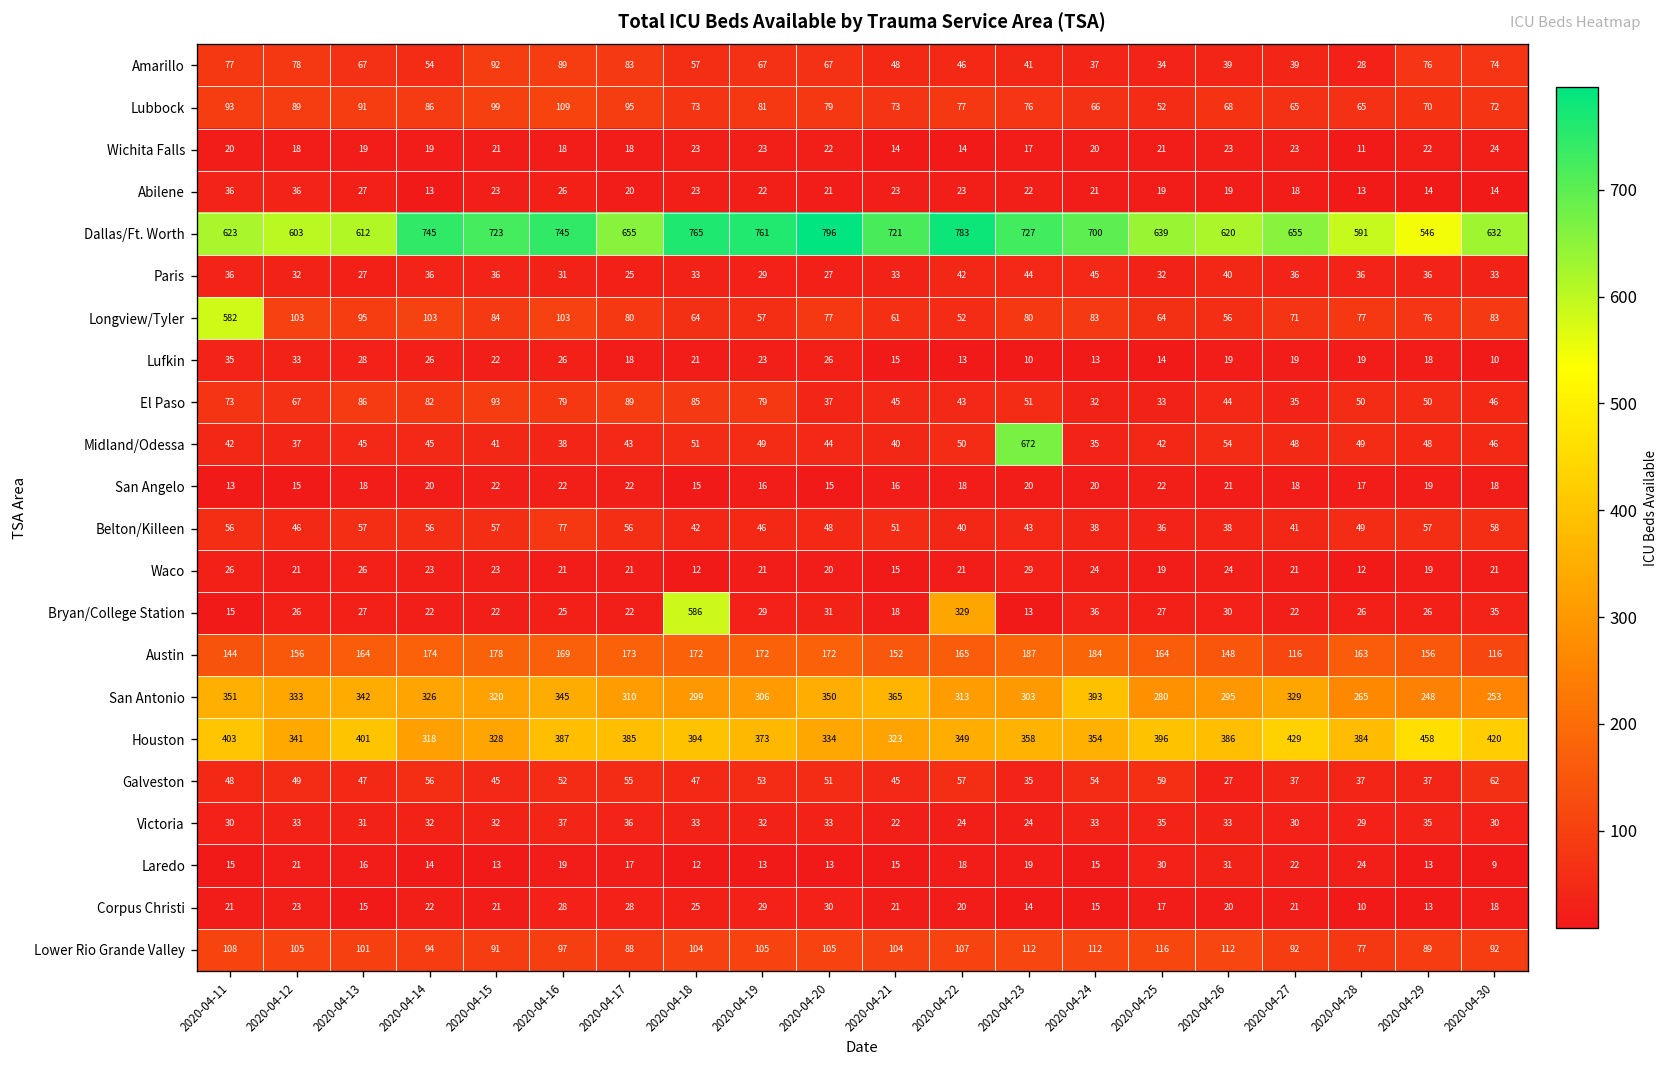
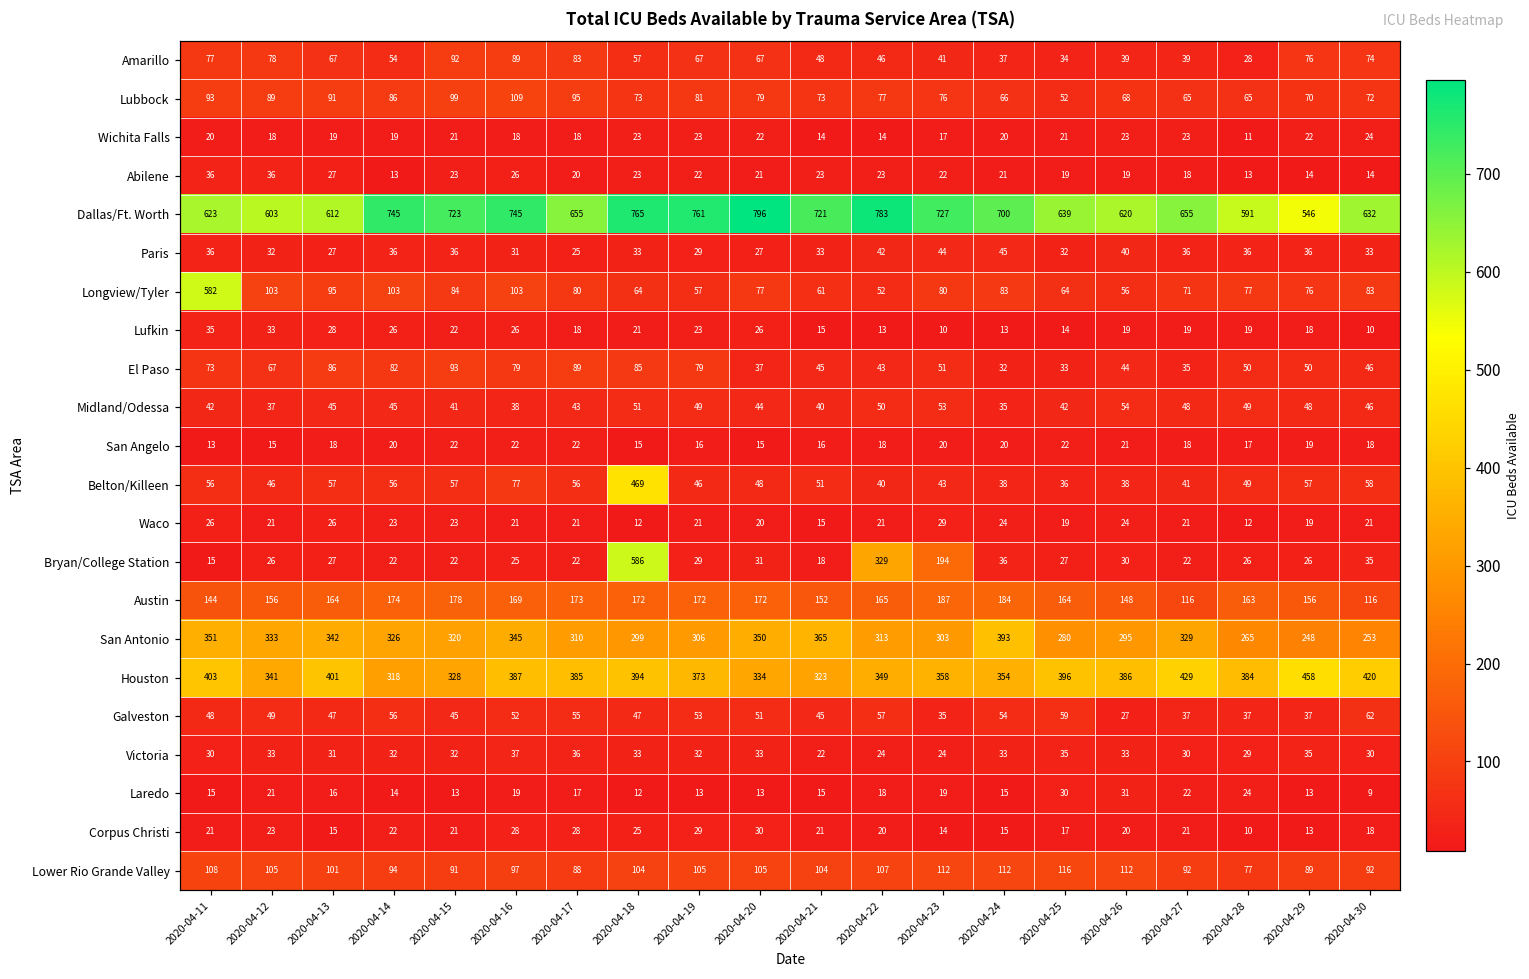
Midland/Odessa, 2020-04-23: 672 -> 53
Belton/Killeen, 2020-04-18: 42 -> 469
Bryan/College Station, 2020-04-23: 13 -> 194
